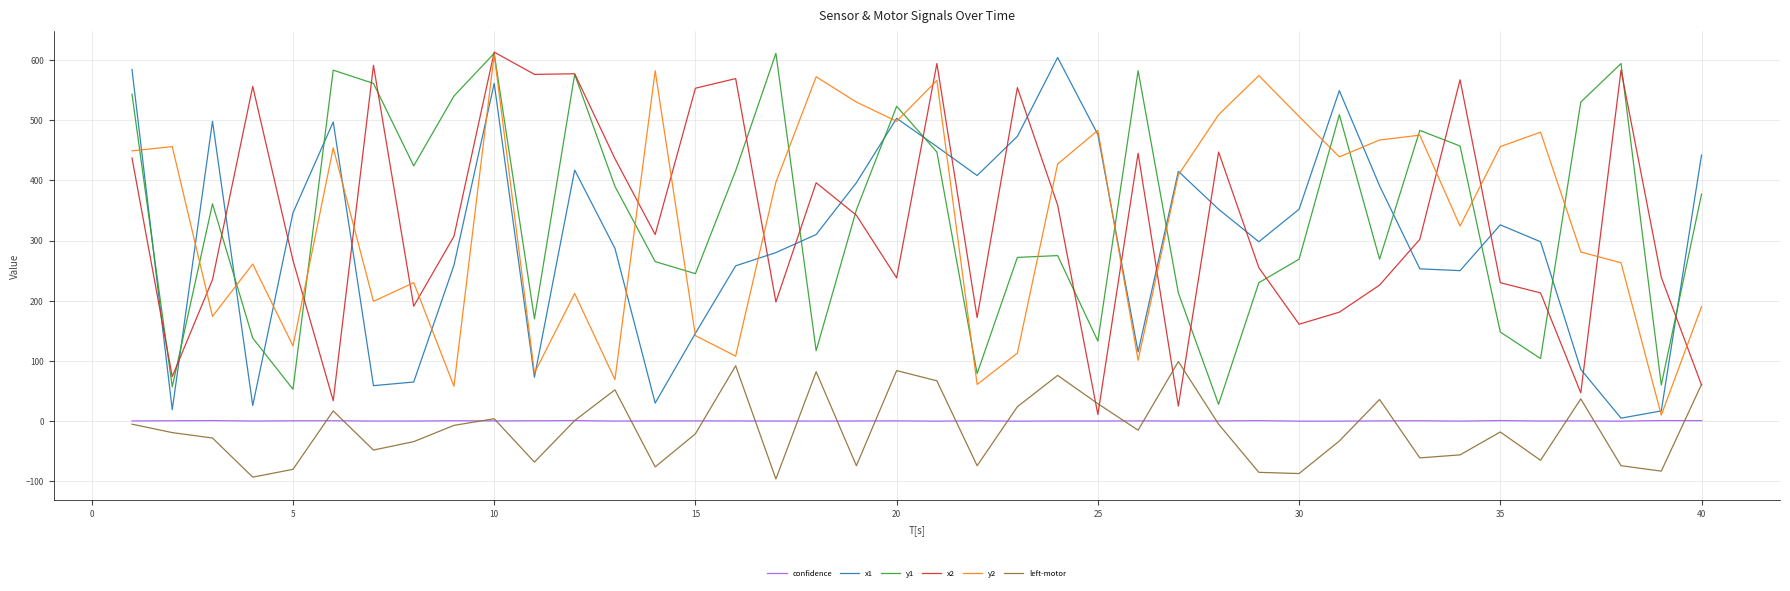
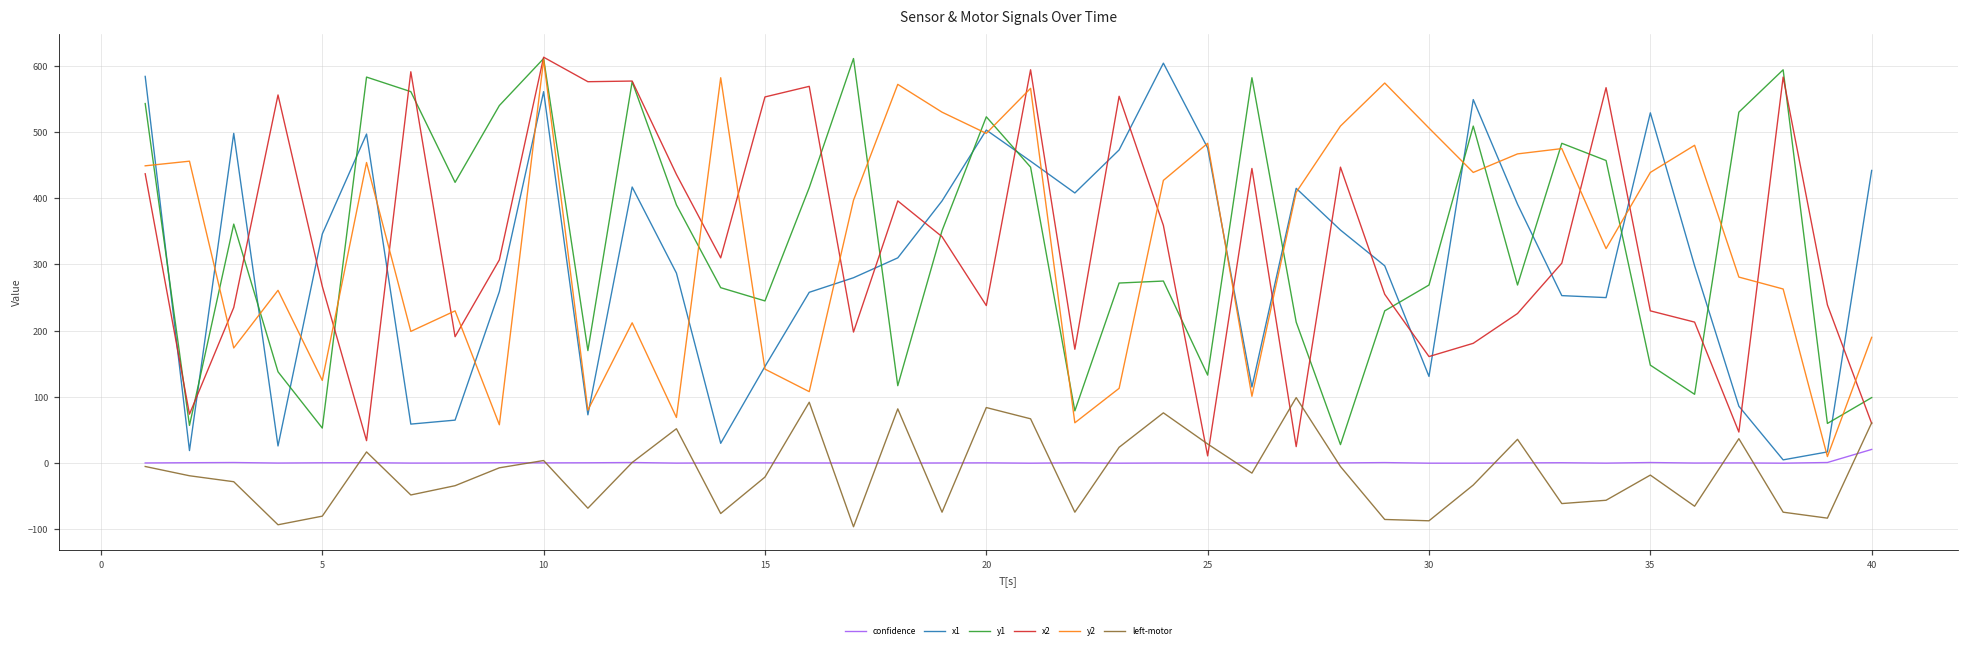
x1, 30: 350 -> 130
x1, 35: 330 -> 530
y2, 35: 460 -> 440
confidence, 40: 0 -> 20
y1, 40: 380 -> 100
